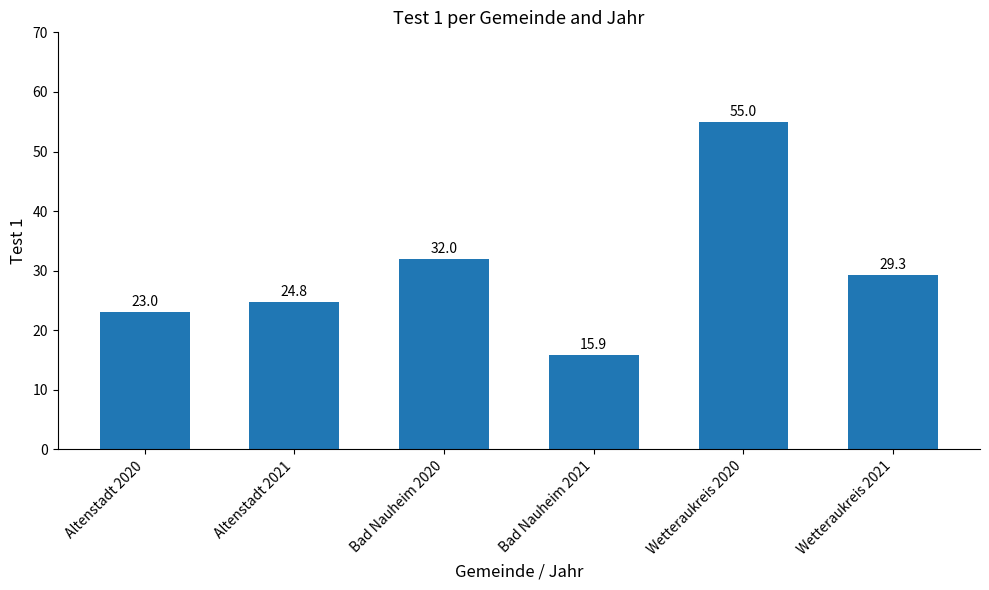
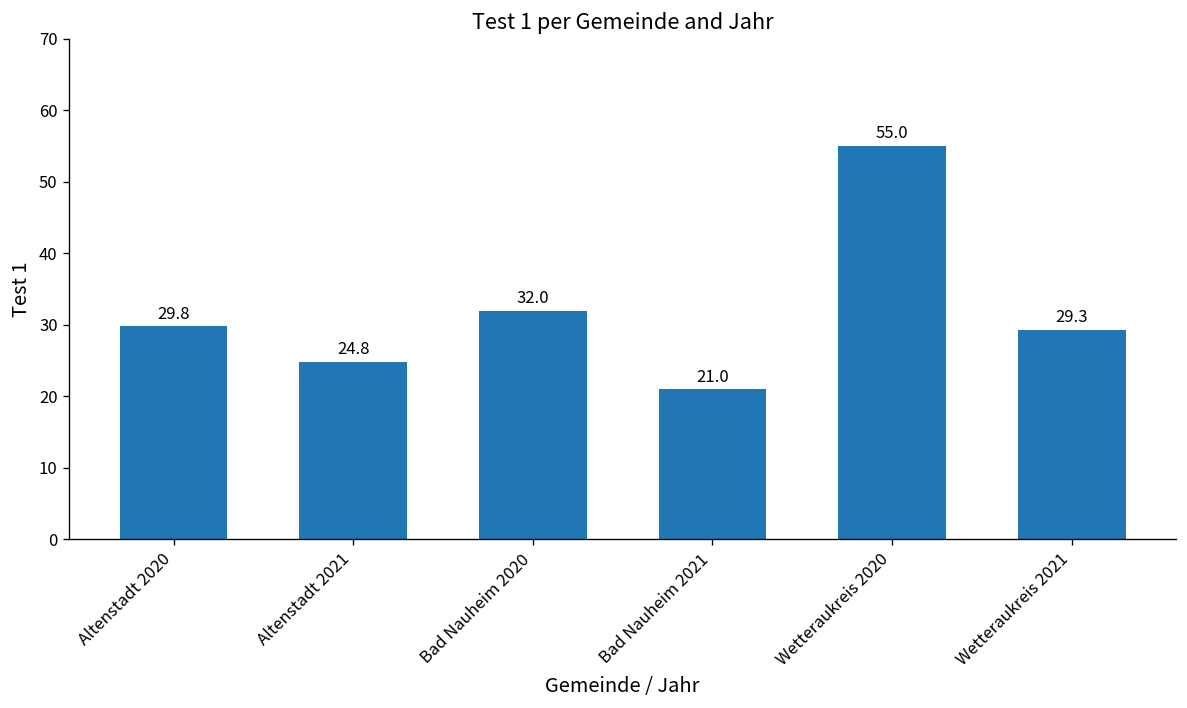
Altenstadt 2020: 23.0 -> 29.8
Bad Nauheim 2021: 15.9 -> 21.0
